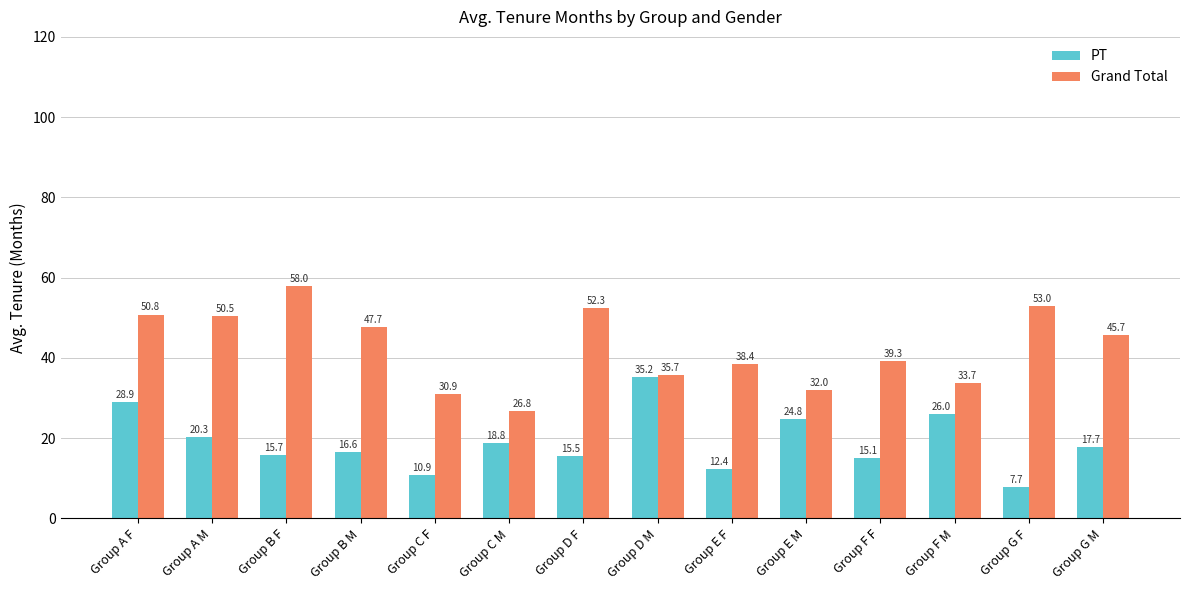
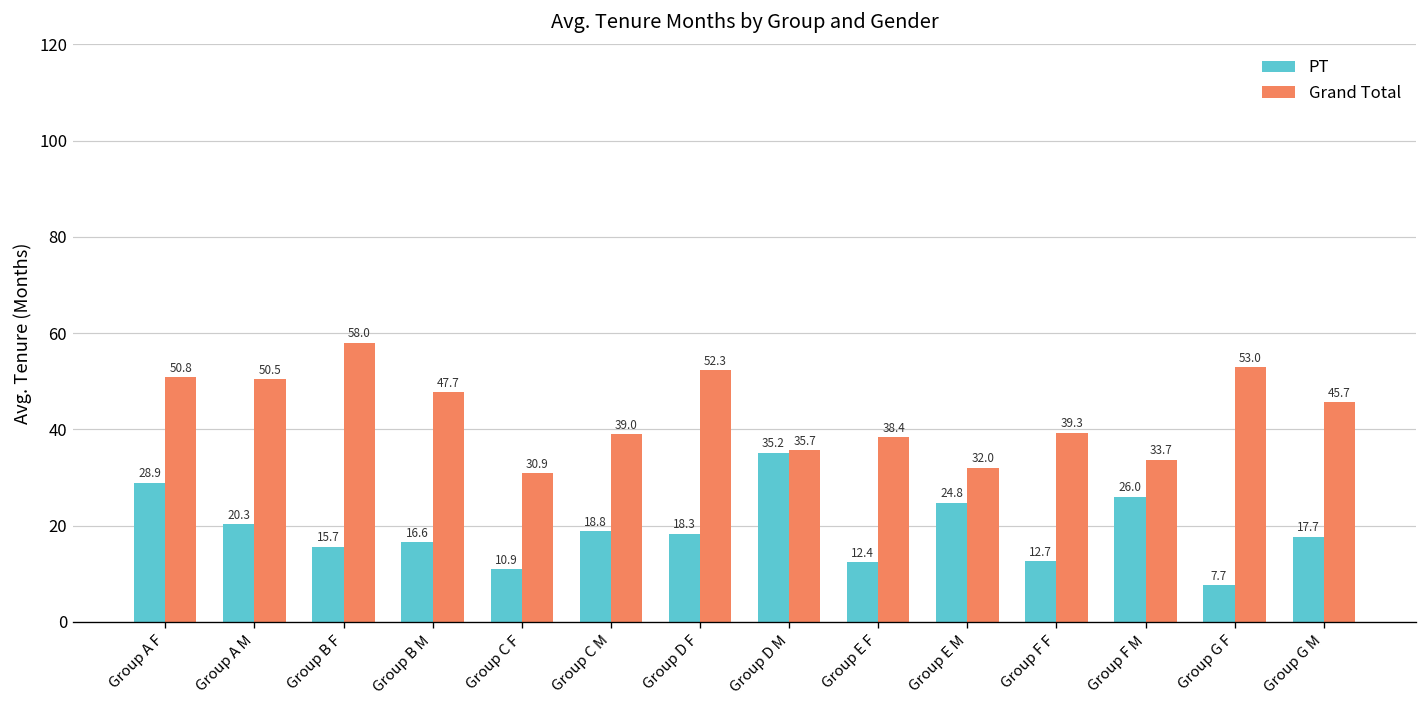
Grand Total, Group C M: 26.8 -> 39.0
PT, Group D F: 15.5 -> 18.3
PT, Group F F: 15.1 -> 12.7
